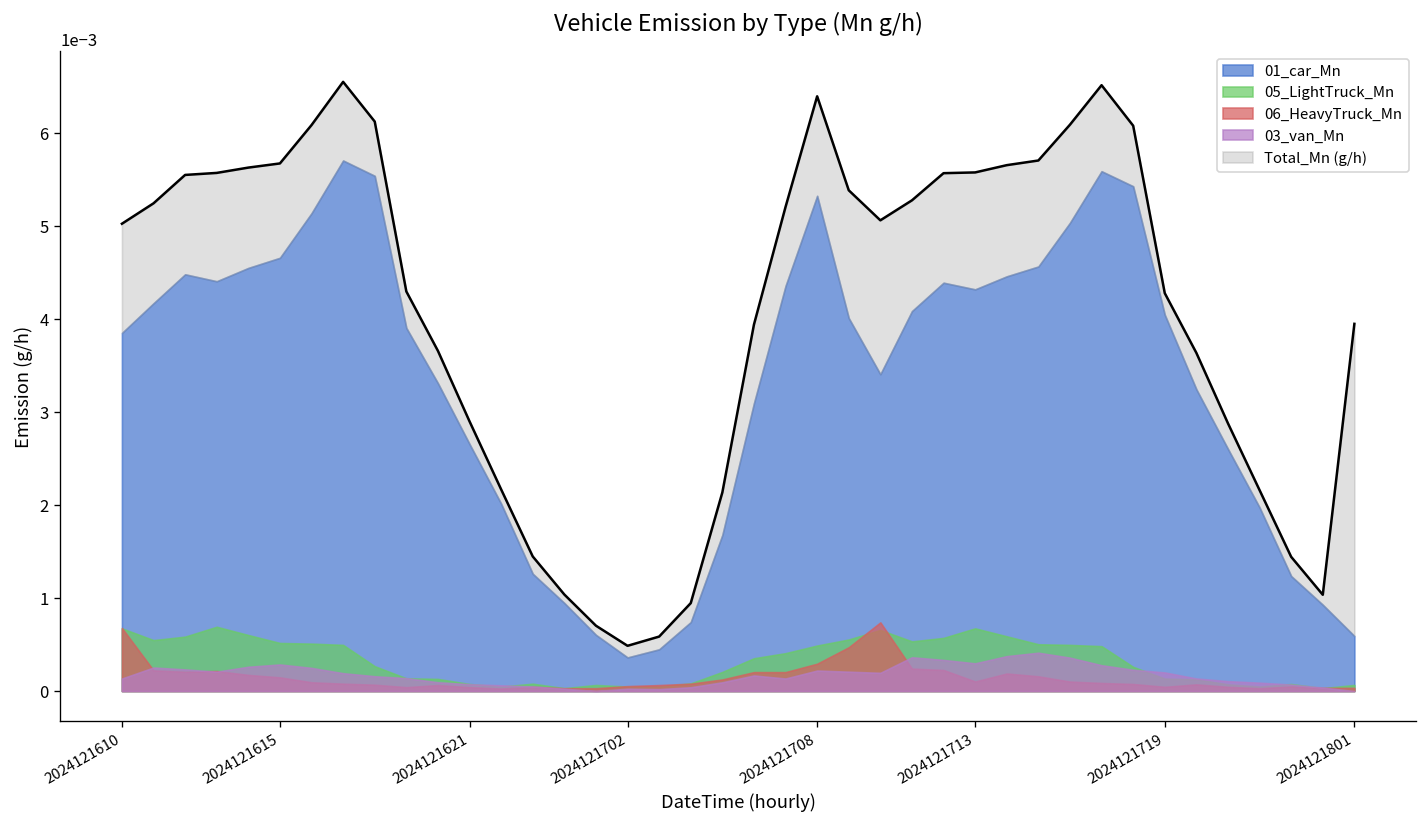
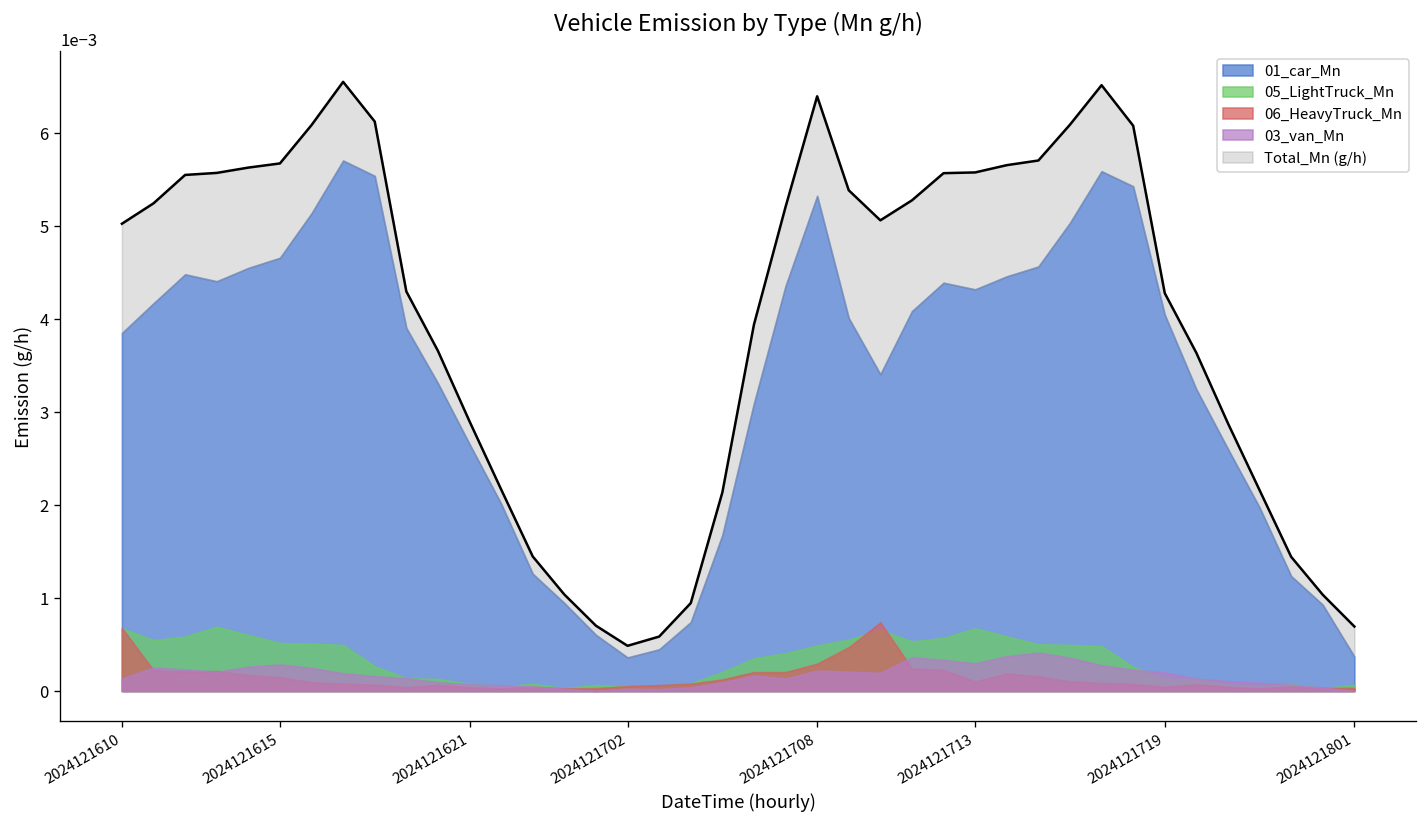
Total_Mn (g/h), 2024121801: 0.0039 -> 0.0007
01_car_Mn, 2024121801: 0.0006 -> 0.0004
